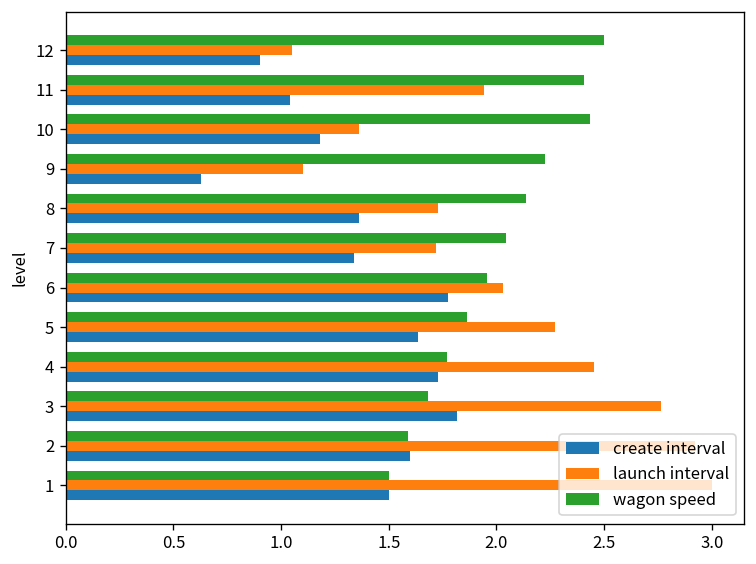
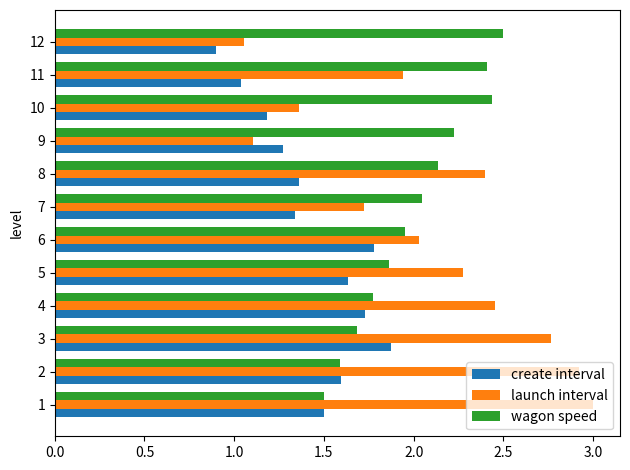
create interval, 9: 0.63 -> 1.27
launch interval, 8: 1.73 -> 2.40
create interval, 3: 1.82 -> 1.87
